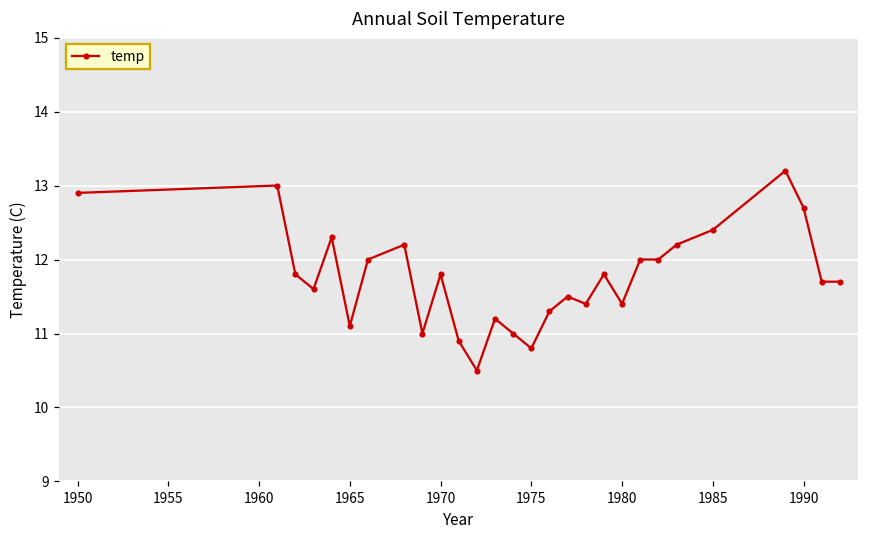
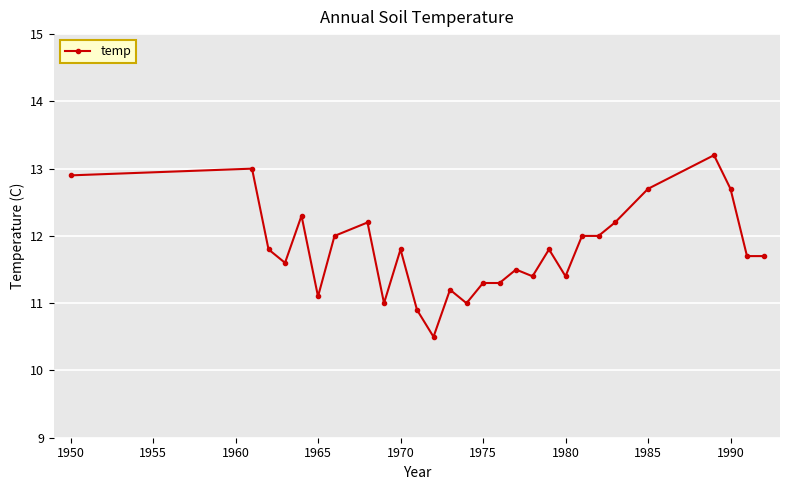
1975: 10.8 -> 11.3
1985: 12.4 -> 12.7
